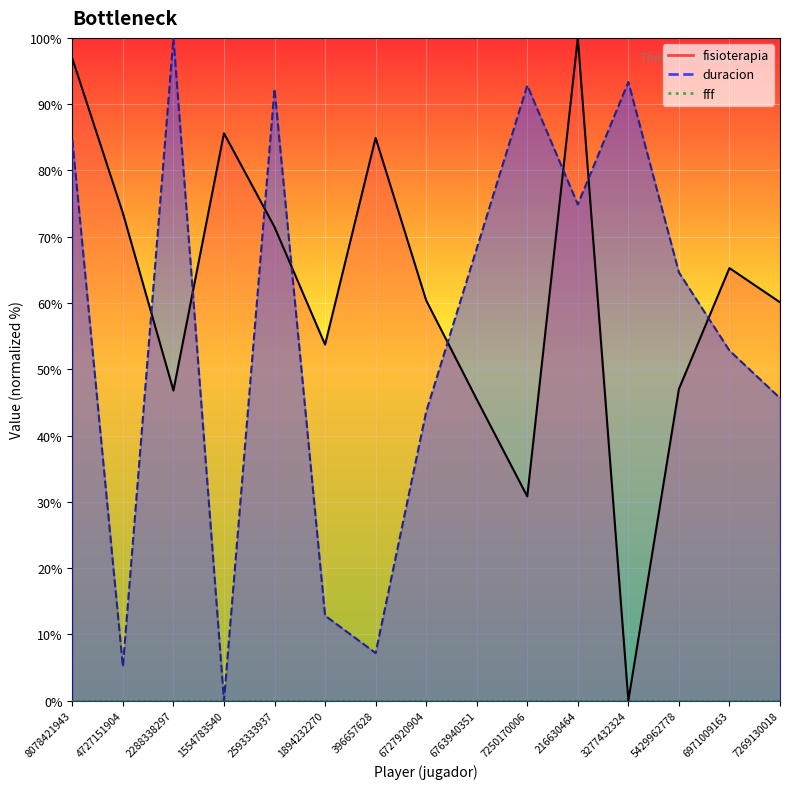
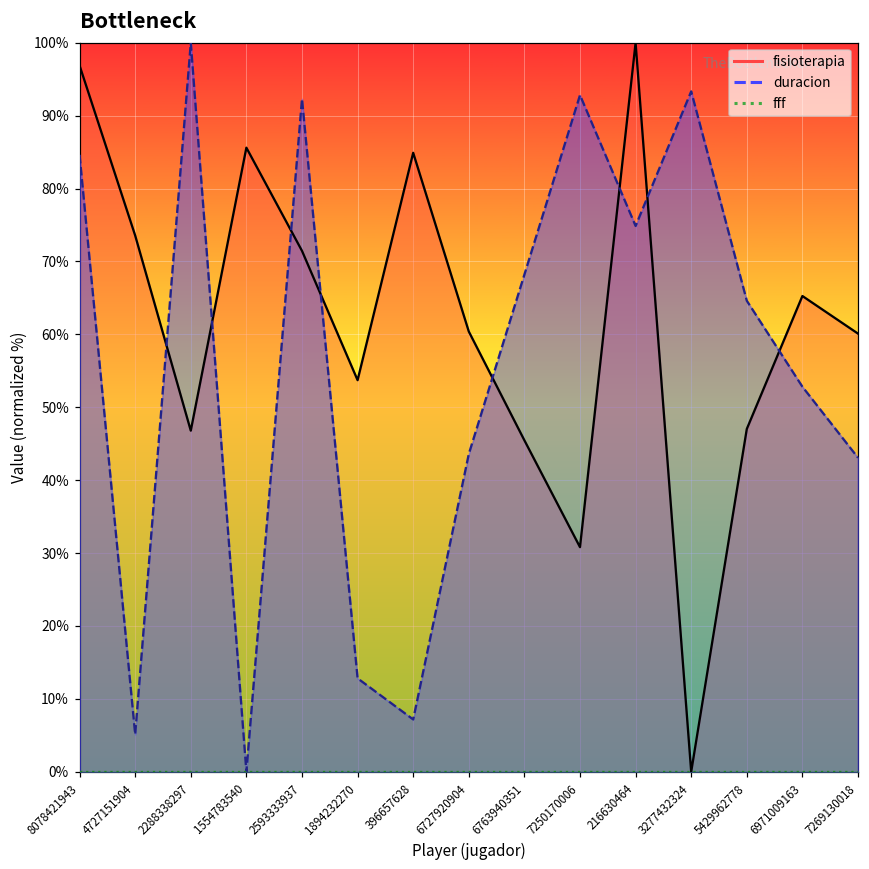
duracion, 7269130018: 46% -> 43%
